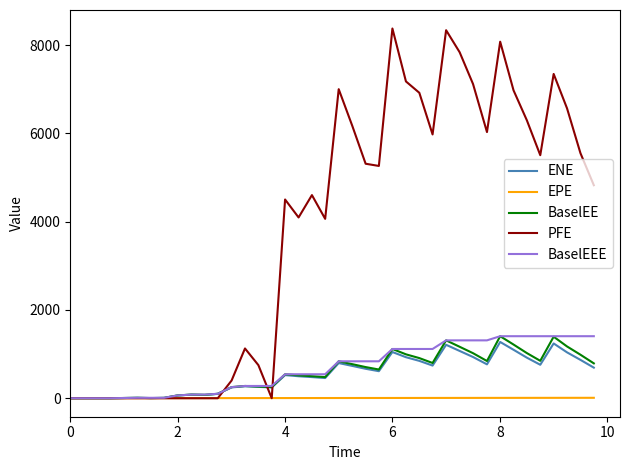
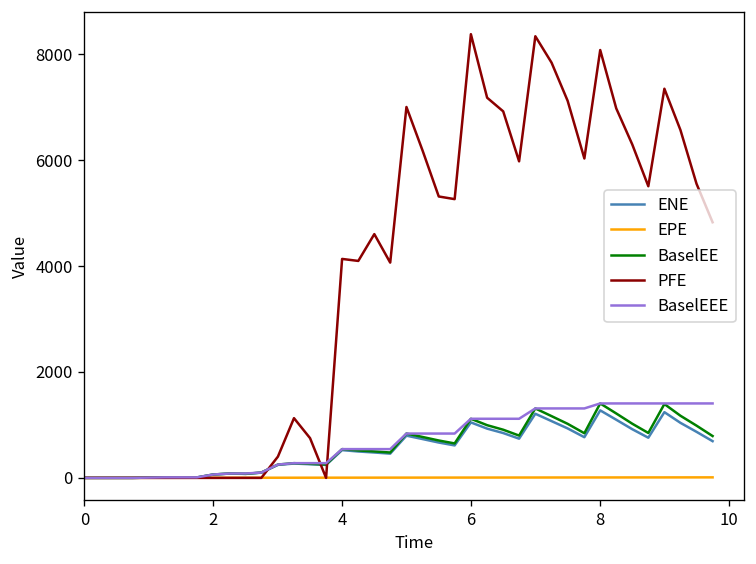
PFE, 4: 4500 -> 4100
